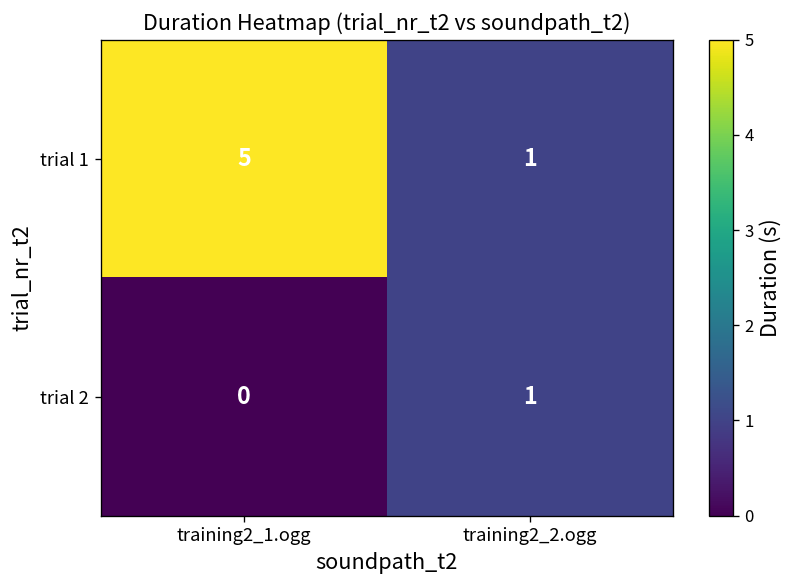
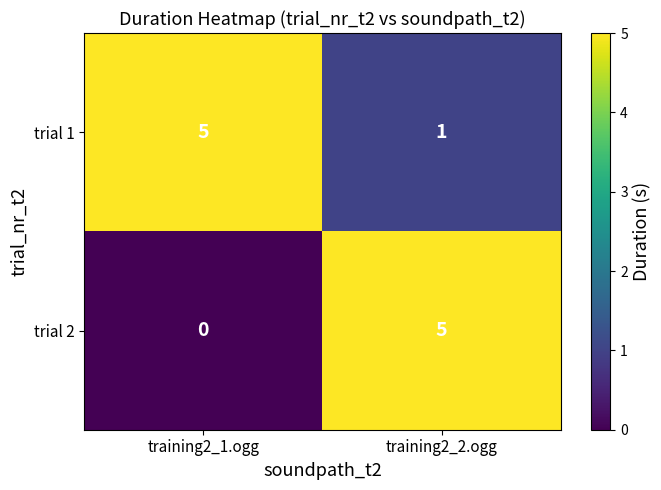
trial 2, training2_2.ogg: 1 -> 5
